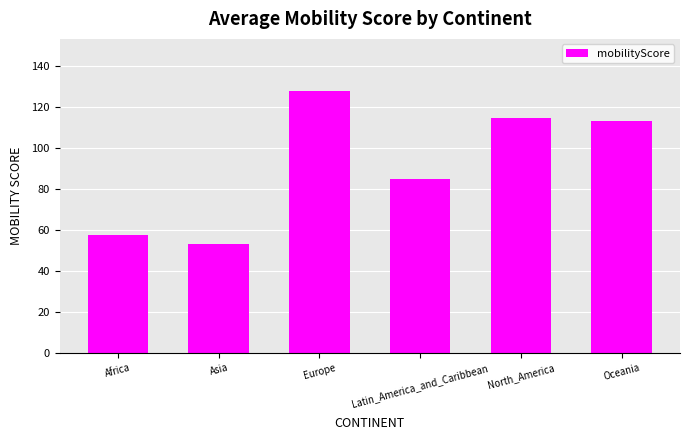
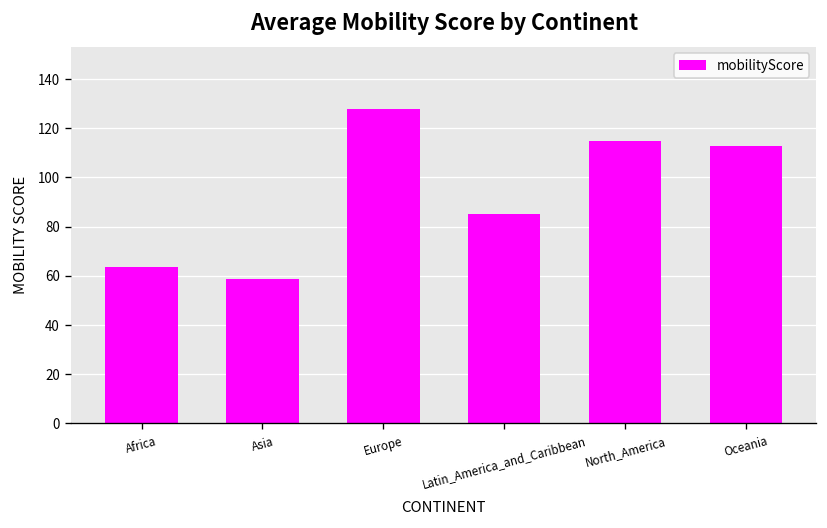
Africa: 57 -> 64
Asia: 53 -> 59
